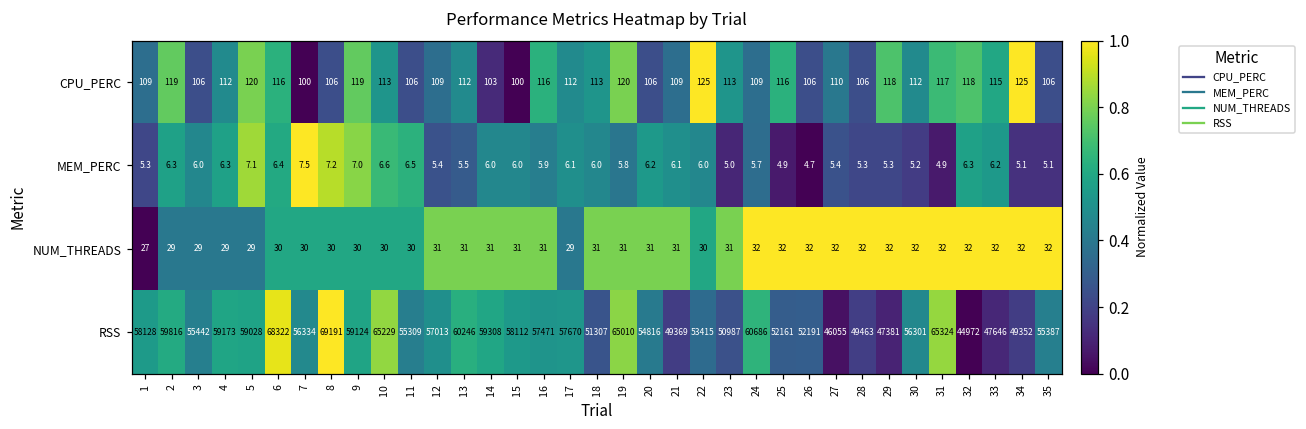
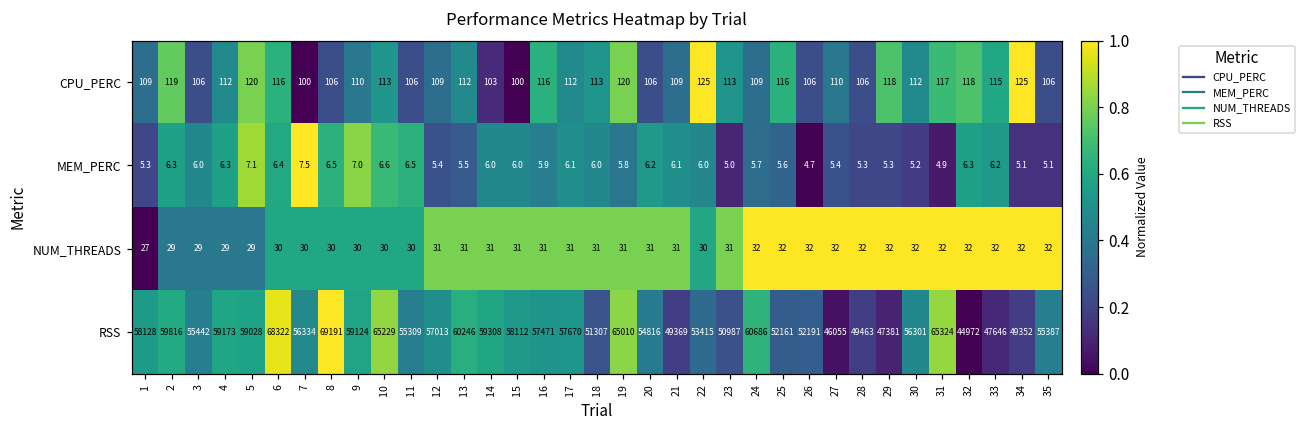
CPU_PERC, 9: 119 -> 110
MEM_PERC, 8: 7.2 -> 6.5
MEM_PERC, 25: 4.9 -> 5.6
NUM_THREADS, 17: 29 -> 31
